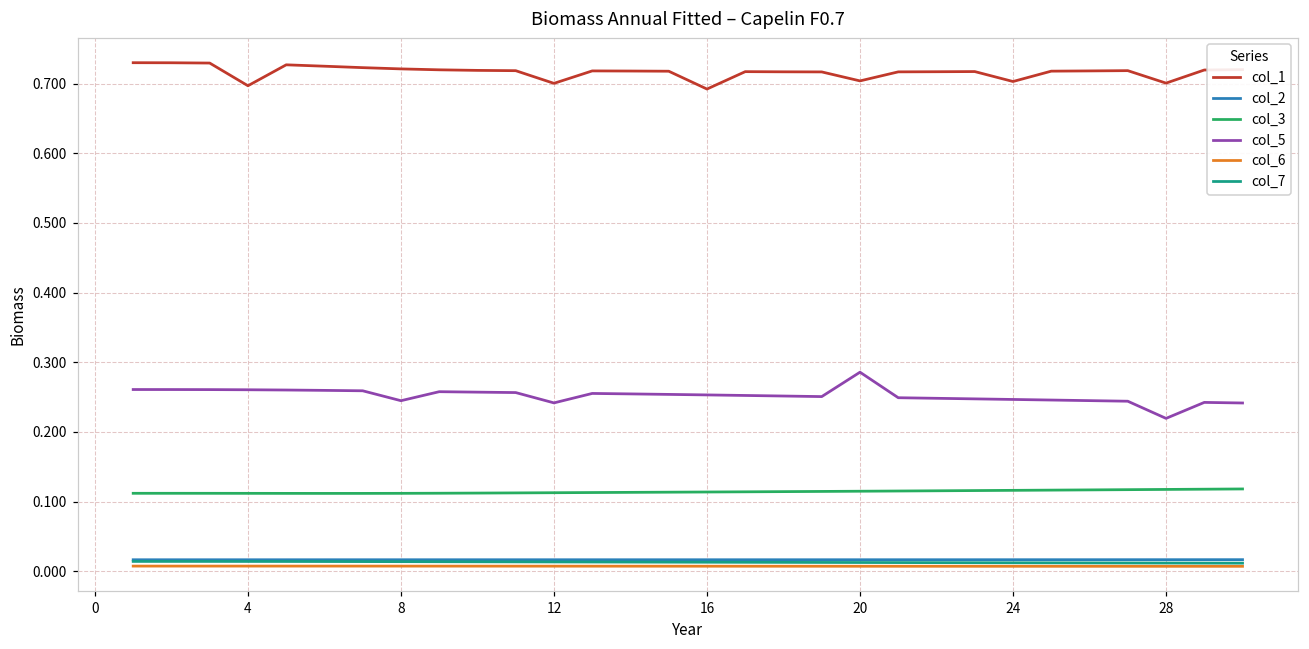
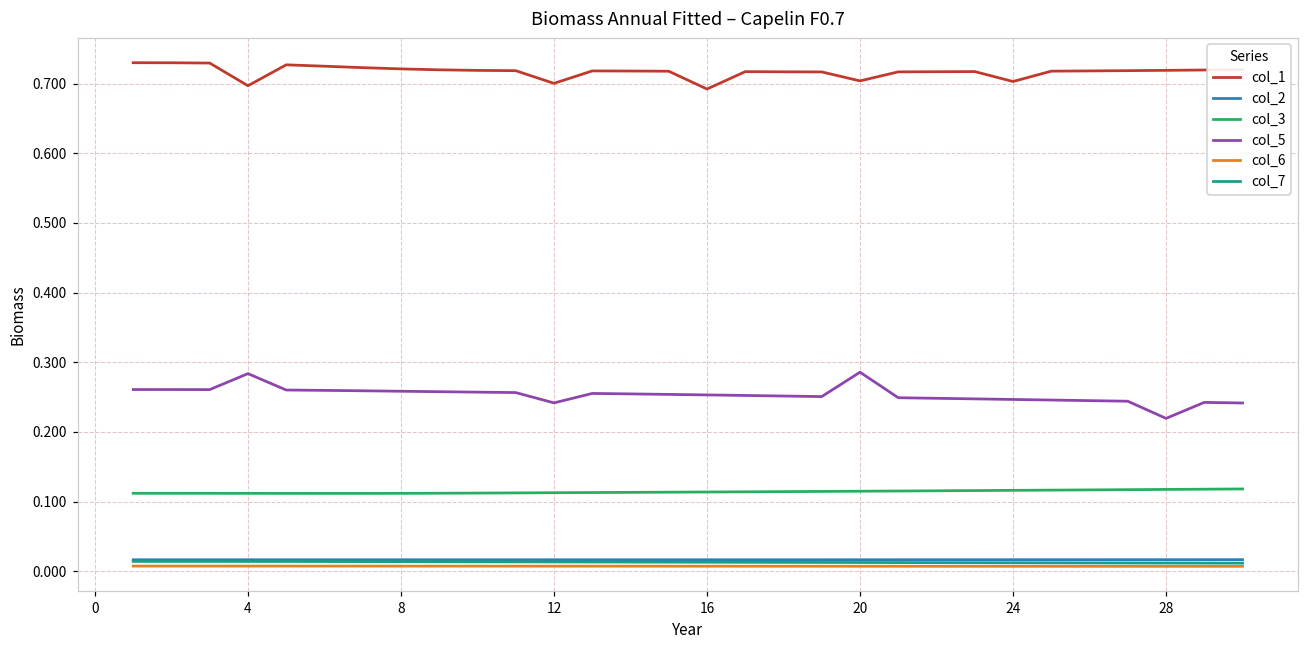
col_5, 4: 0.26 -> 0.28
col_5, 8: 0.24 -> 0.26
col_1, 28: 0.70 -> 0.72
